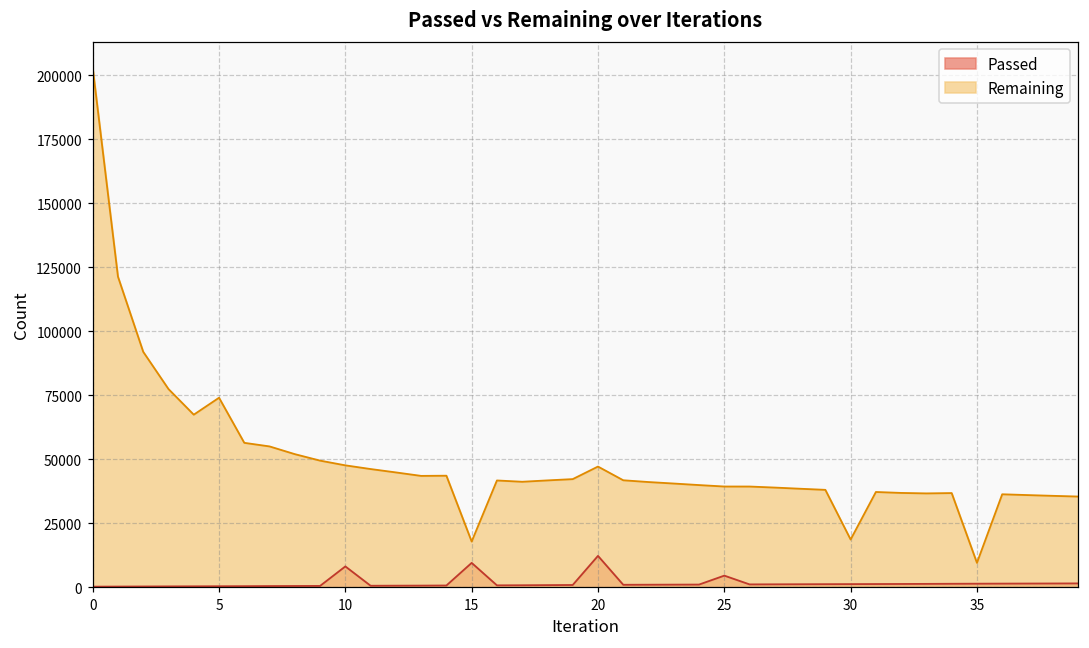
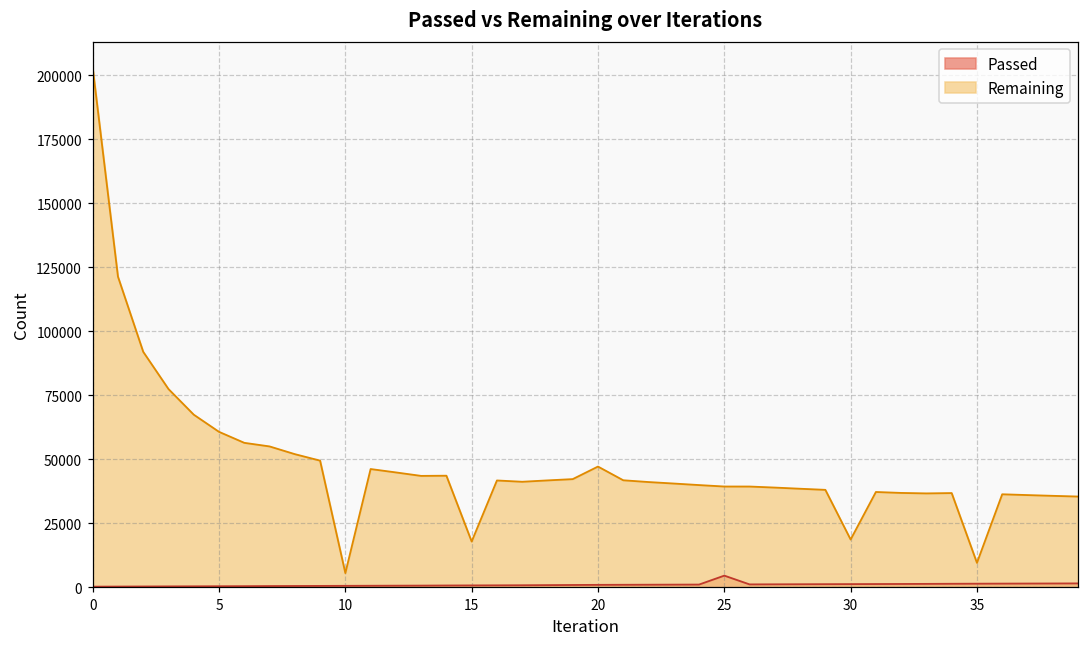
Remaining, 5: 74000 -> 61000
Passed, 10: 8000 -> 1000
Remaining, 10: 48000 -> 6000
Passed, 15: 9000 -> 1000
Passed, 20: 12000 -> 1000
